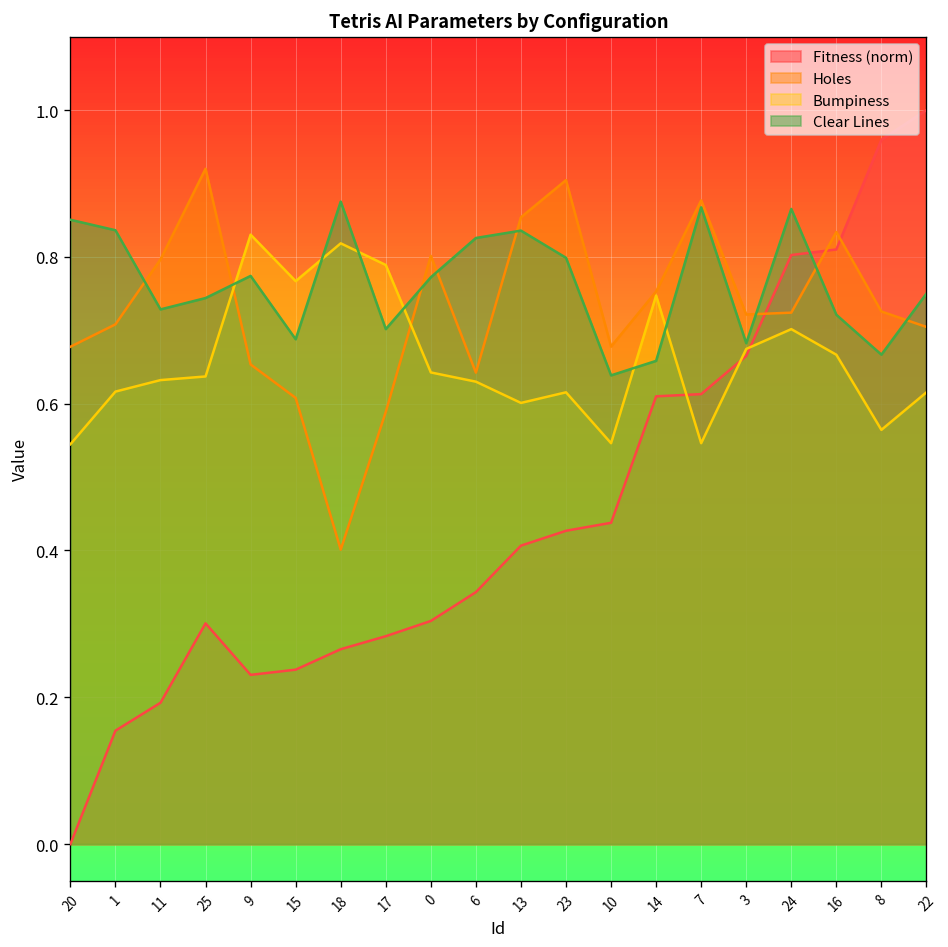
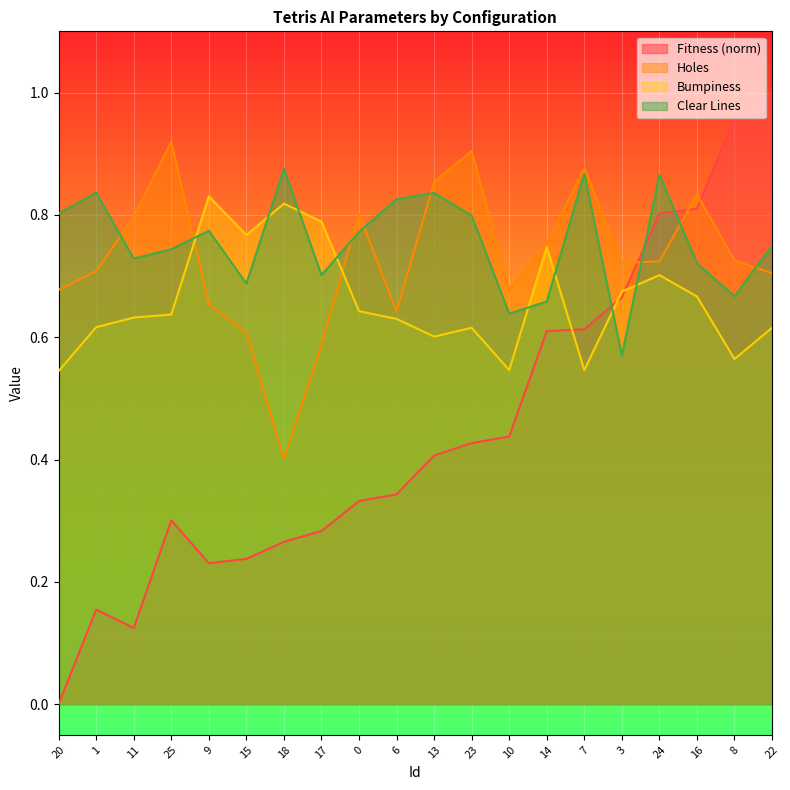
Clear Lines, 20: 0.85 -> 0.80
Fitness (norm), 11: 0.19 -> 0.12
Fitness (norm), 0: 0.30 -> 0.33
Clear Lines, 3: 0.68 -> 0.57
